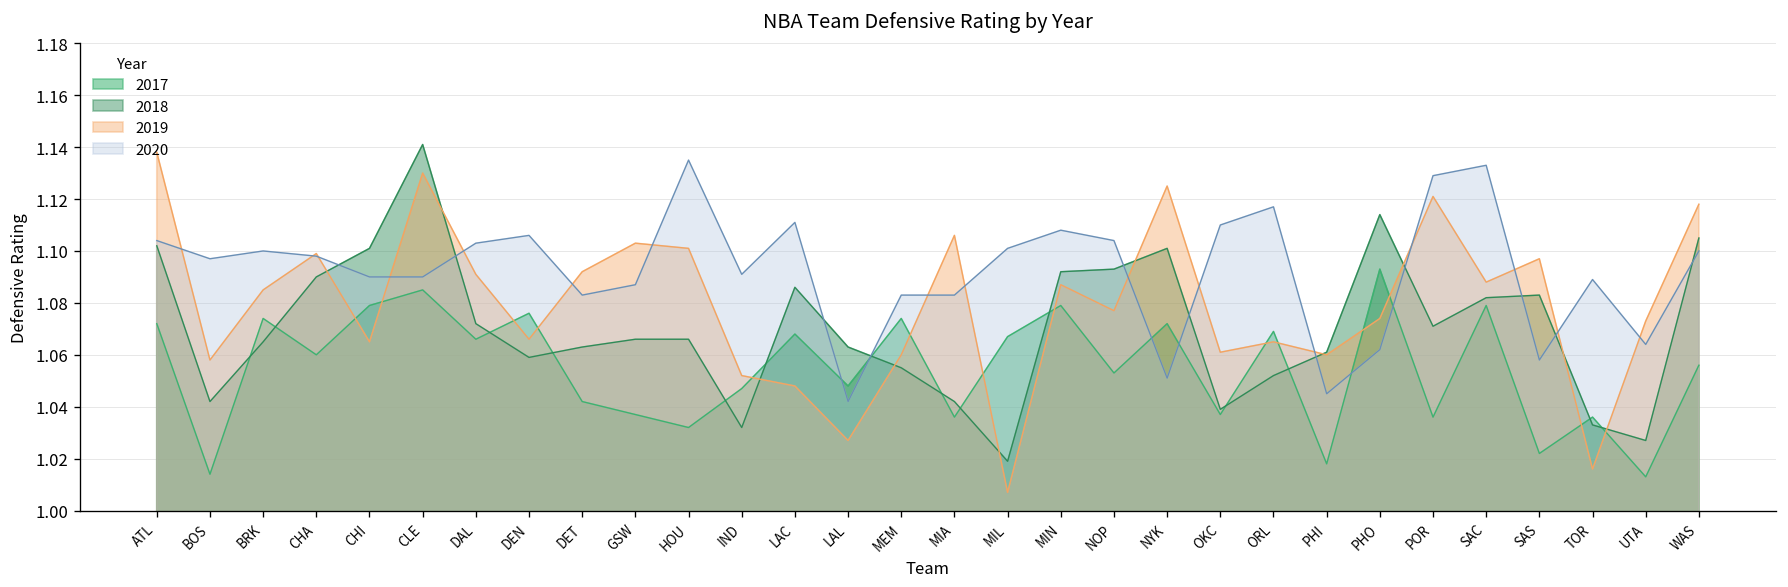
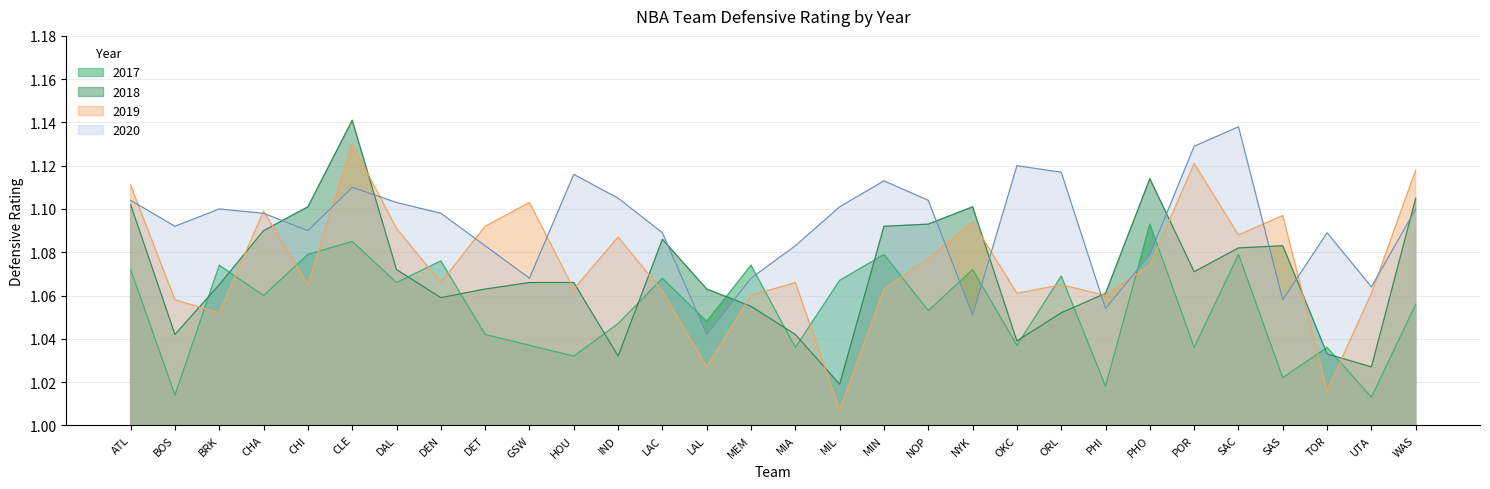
2019, ATL: 1.138 -> 1.111
2020, BOS: 1.097 -> 1.092
2019, BRK: 1.085 -> 1.052
2020, CLE: 1.09 -> 1.11
2020, DEN: 1.106 -> 1.098
2020, GSW: 1.087 -> 1.068
2019, HOU: 1.101 -> 1.063
2020, HOU: 1.135 -> 1.116
2019, IND: 1.052 -> 1.087
2020, IND: 1.091 -> 1.105
2019, LAC: 1.048 -> 1.062
2020, LAC: 1.111 -> 1.089
2020, MEM: 1.083 -> 1.068
2019, MIA: 1.106 -> 1.066
2019, MIN: 1.087 -> 1.063
2020, MIN: 1.108 -> 1.113
2019, NYK: 1.125 -> 1.094
2020, OKC: 1.11 -> 1.12
2020, PHI: 1.045 -> 1.054
2020, PHO: 1.062 -> 1.079
2020, SAC: 1.133 -> 1.138
2019, UTA: 1.073 -> 1.061
